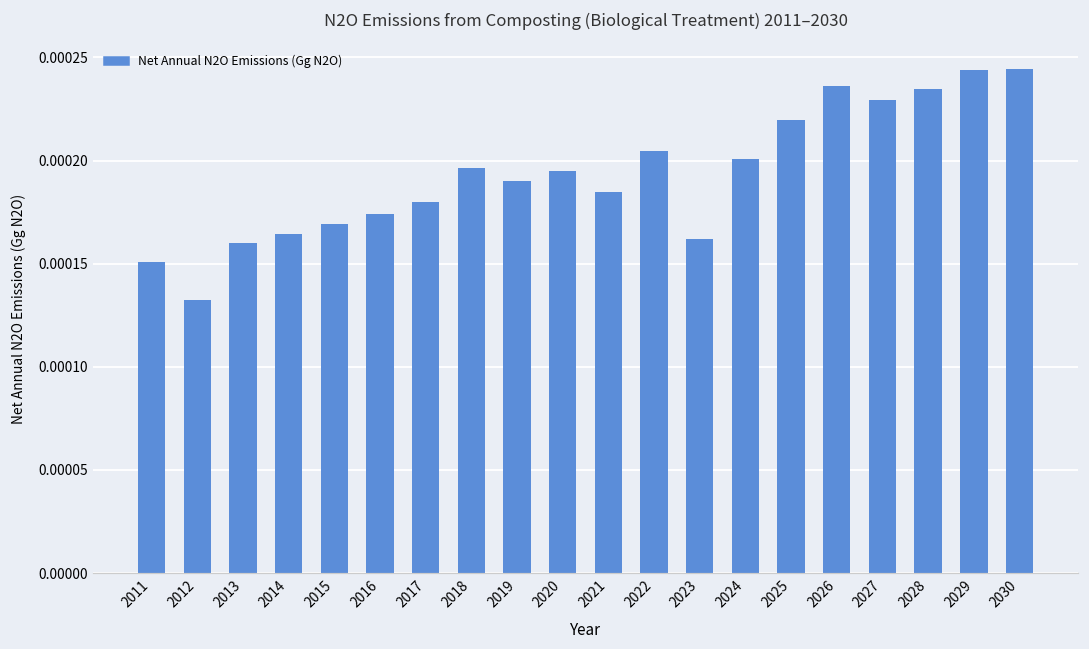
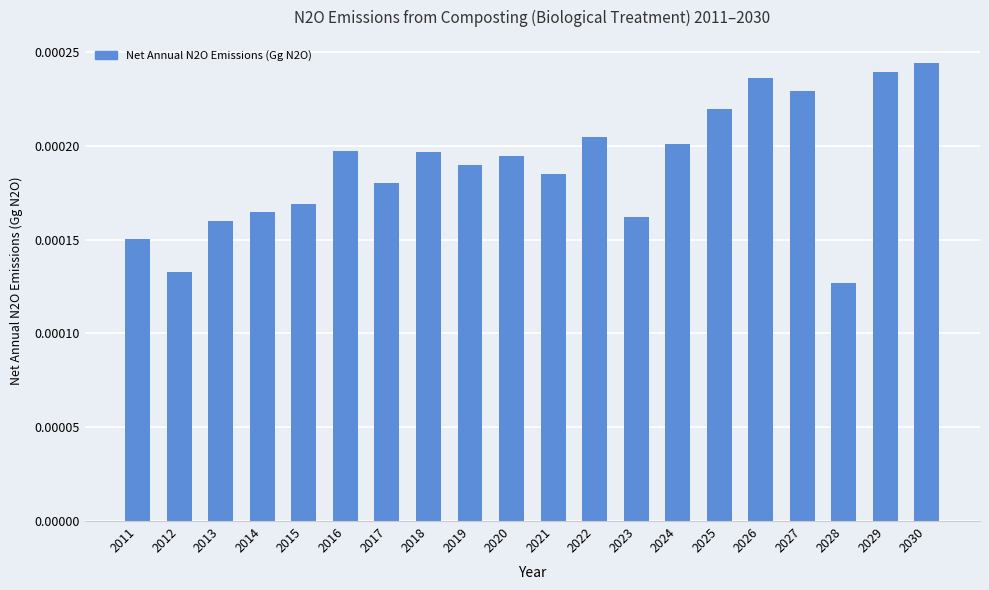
2016: 0.000174 -> 0.000197
2028: 0.000234 -> 0.000127
2029: 0.000244 -> 0.000239
